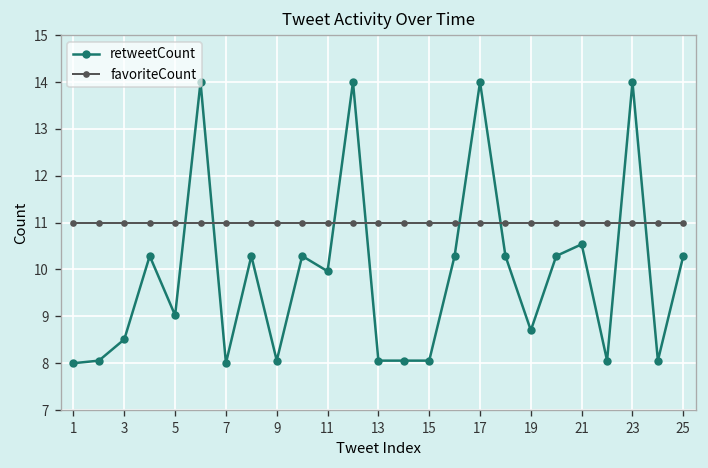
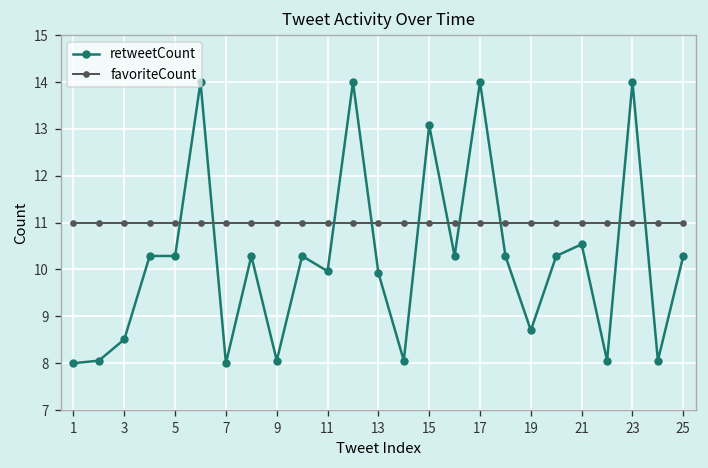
retweetCount, 5: 9.0 -> 10.3
retweetCount, 13: 8.1 -> 9.9
retweetCount, 15: 8.1 -> 13.1
